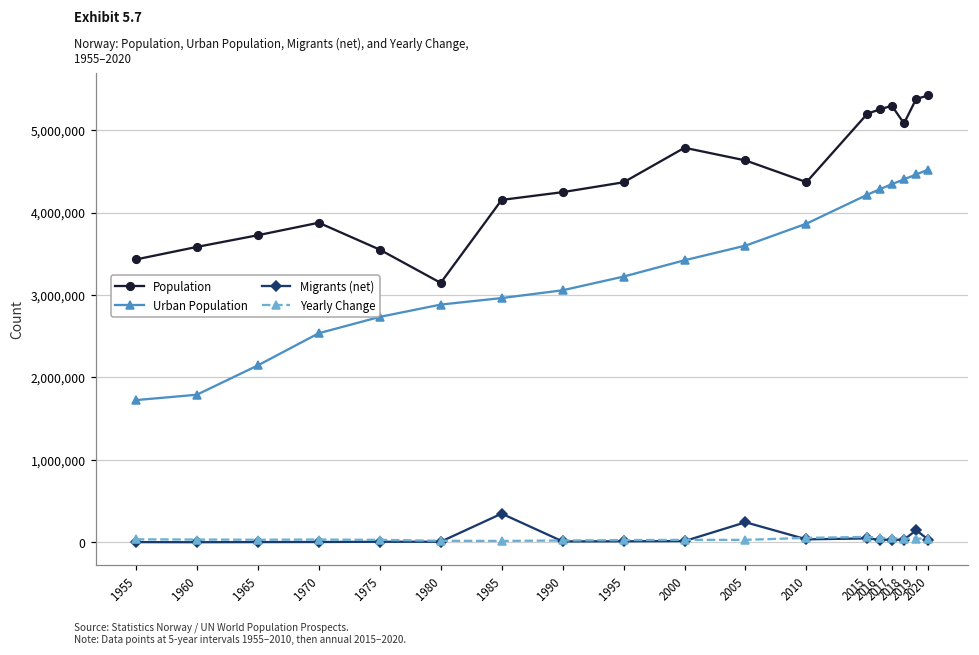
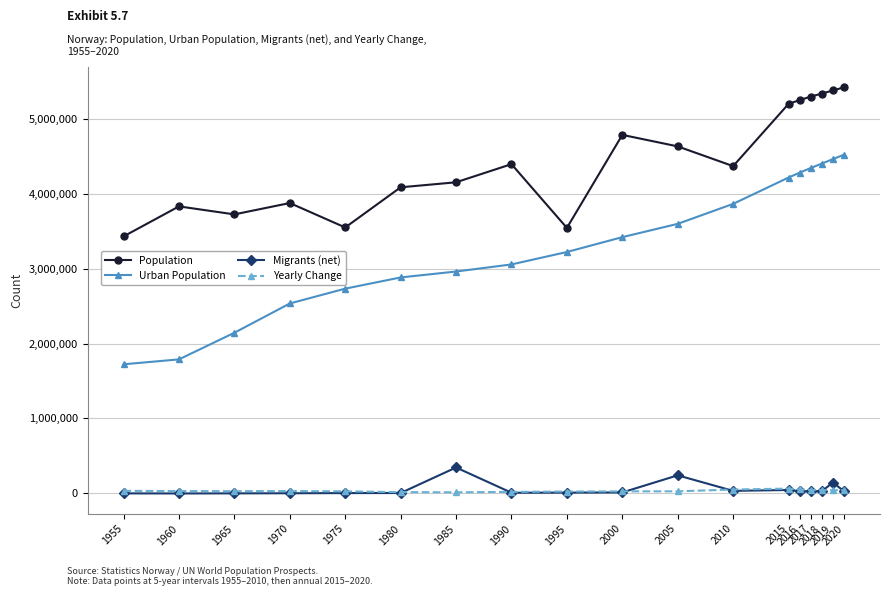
Population, 1960: 3,600,000 -> 3,800,000
Population, 1980: 3,100,000 -> 4,100,000
Population, 1990: 4,200,000 -> 4,400,000
Population, 1995: 4,400,000 -> 3,500,000
Population, 2018: 5,100,000 -> 5,300,000
